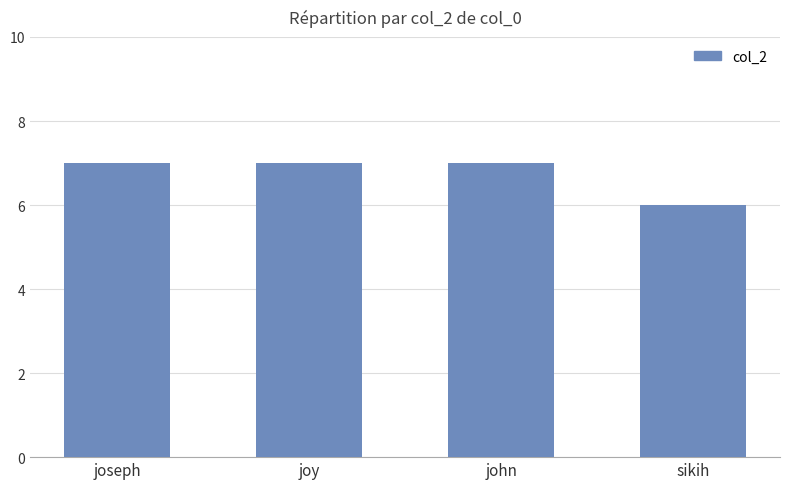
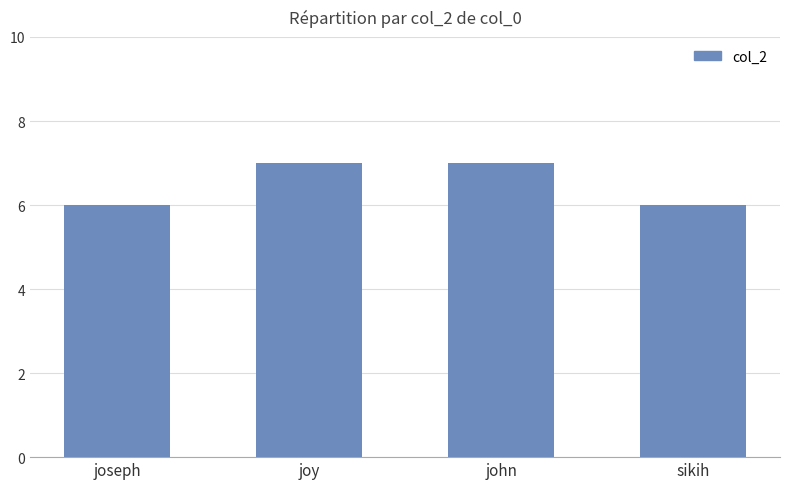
joseph: 7 -> 6
